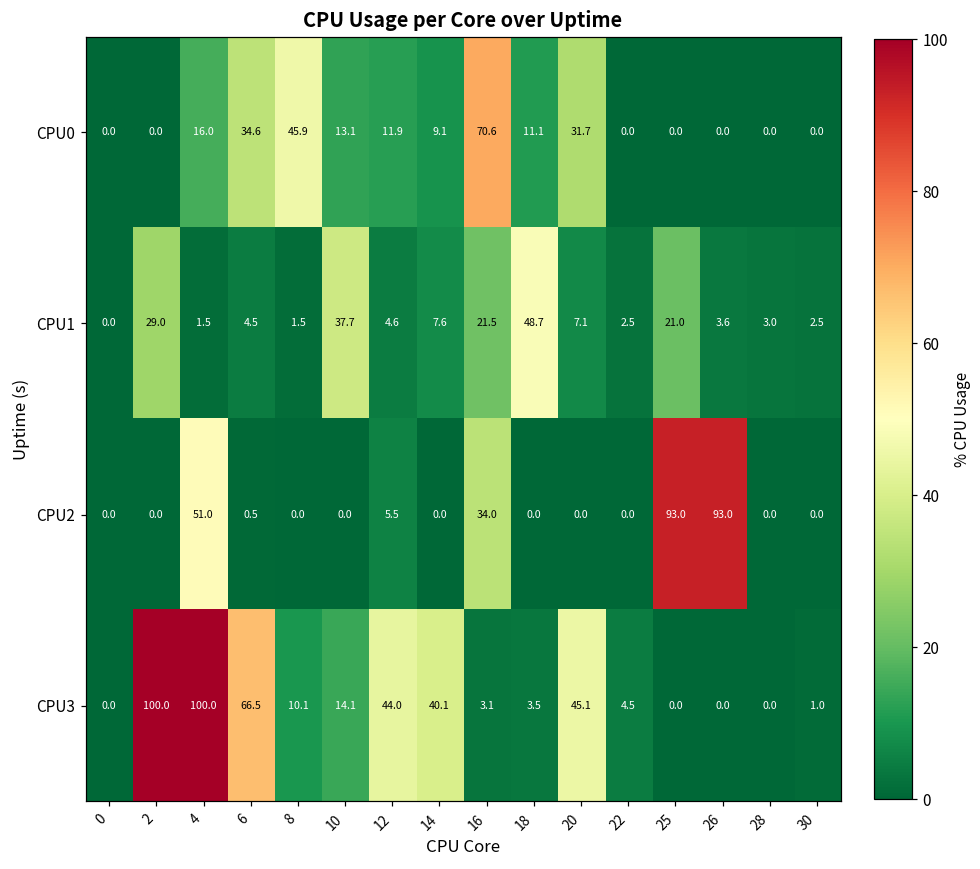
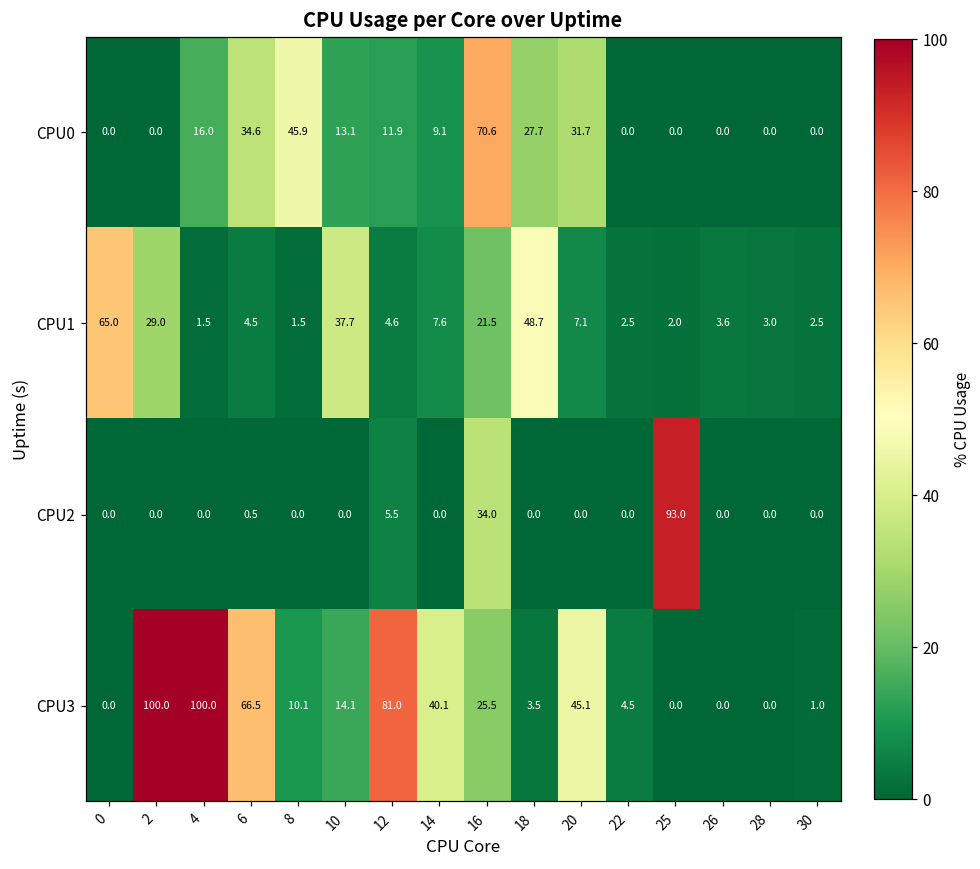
CPU0, 18: 11.1 -> 27.7
CPU1, 0: 0.0 -> 65.0
CPU1, 25: 21.0 -> 2.0
CPU2, 4: 51.0 -> 0.0
CPU2, 26: 93.0 -> 0.0
CPU3, 12: 44.0 -> 81.0
CPU3, 16: 3.1 -> 25.5
